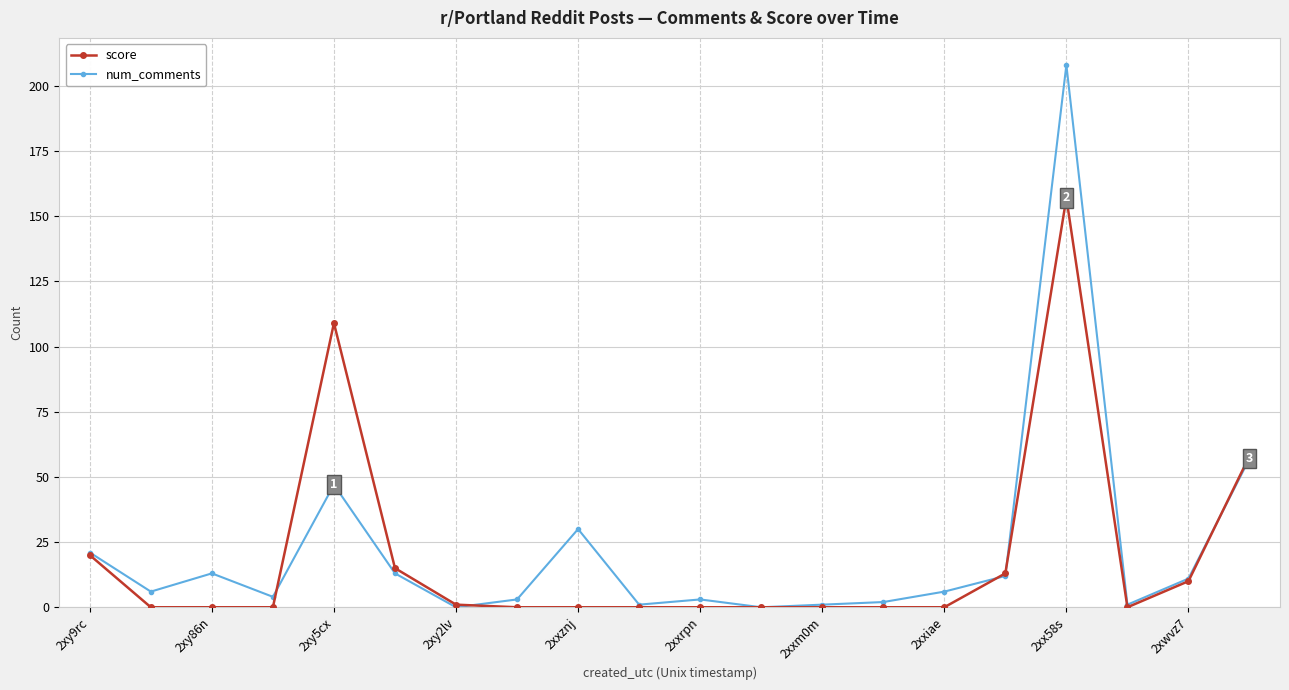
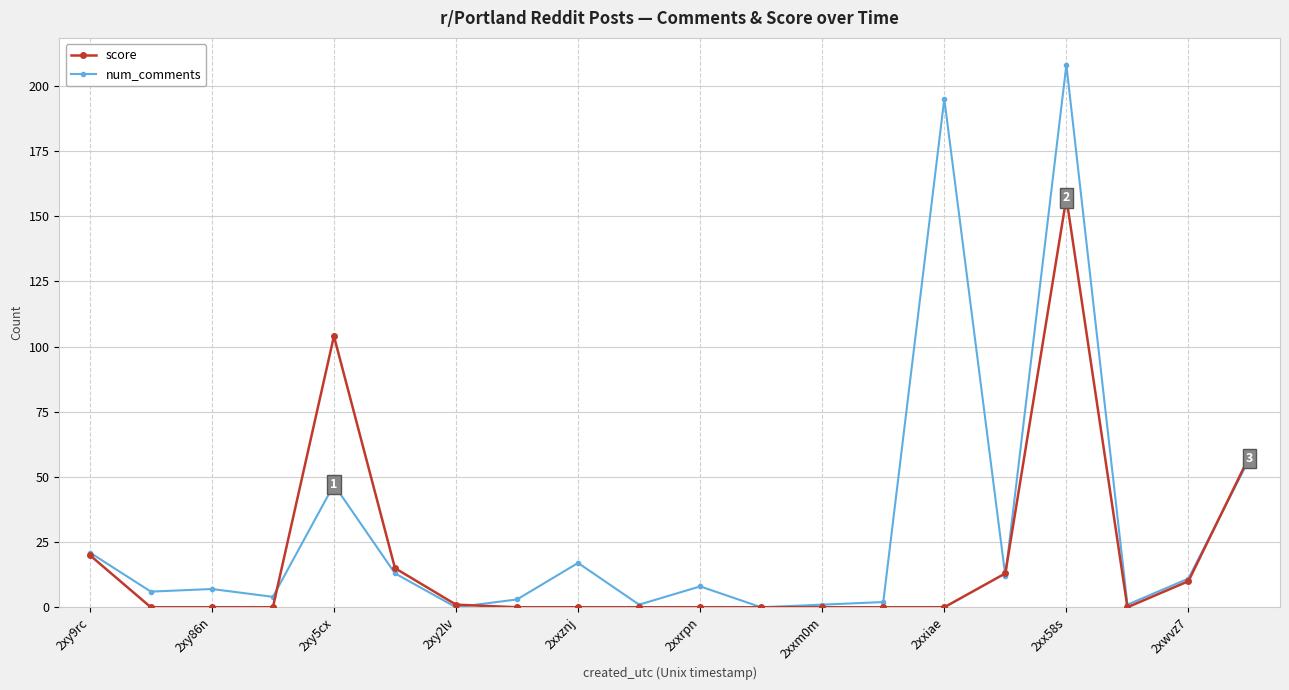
num_comments, 2xy86n: 13 -> 7
score, 2xy5cx: 109 -> 104
num_comments, 2xxznj: 30 -> 17
num_comments, 2xxrpn: 3 -> 8
num_comments, 2xxiae: 6 -> 195
